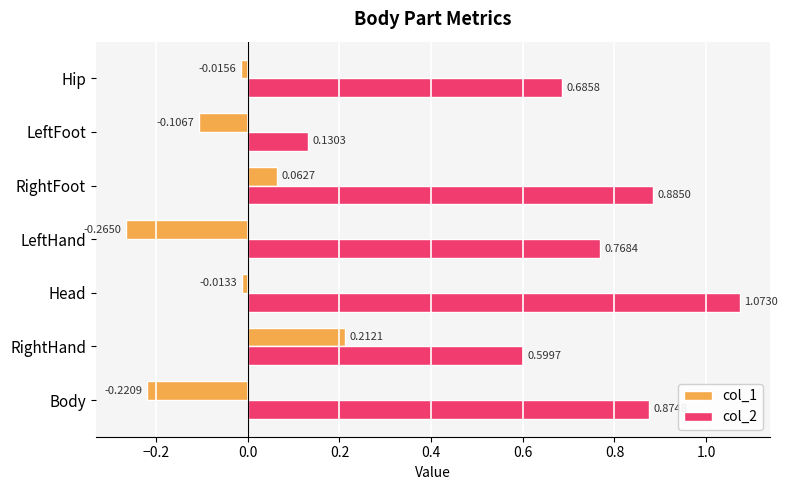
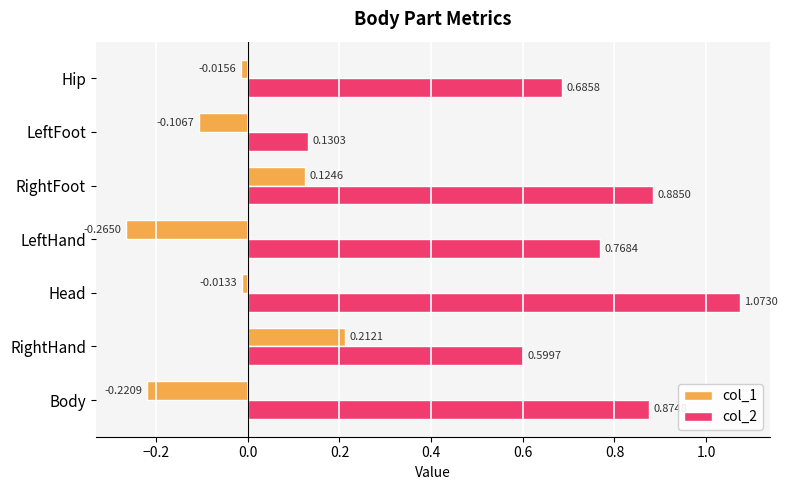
col_1, RightFoot: 0.0627 -> 0.1246
